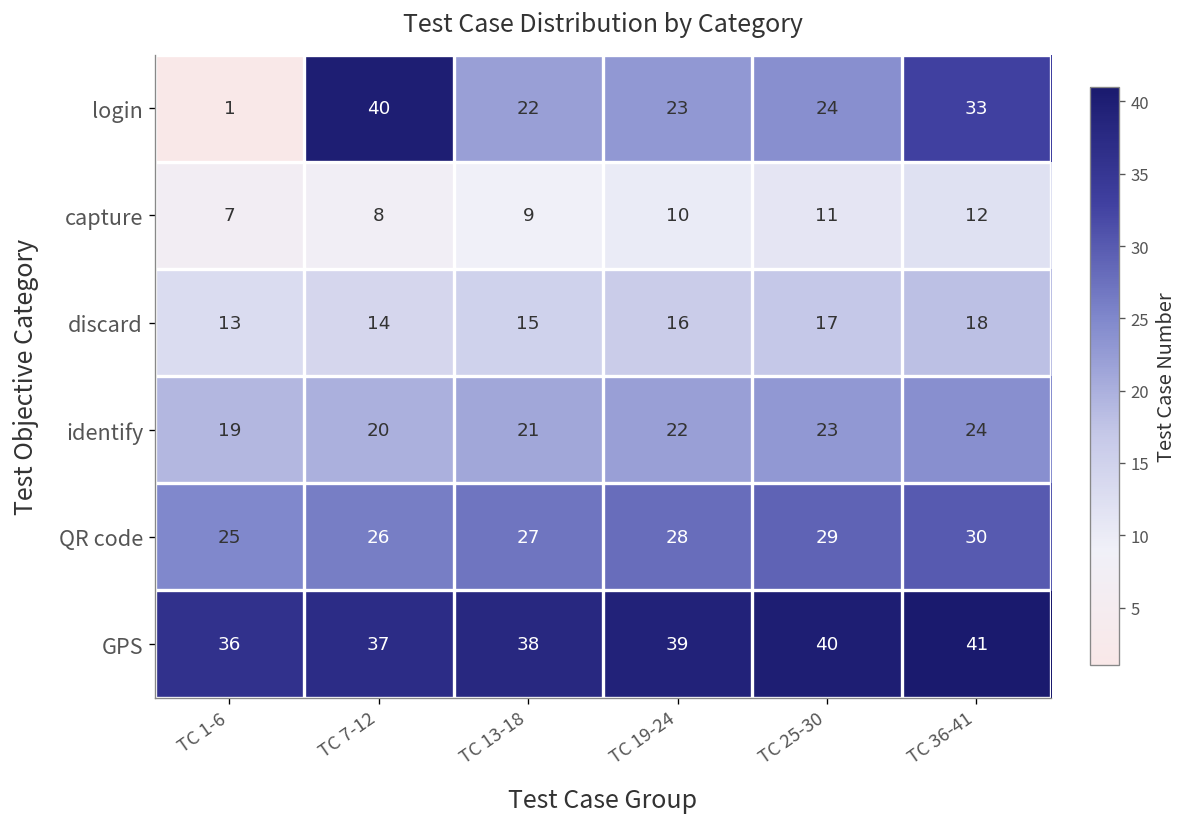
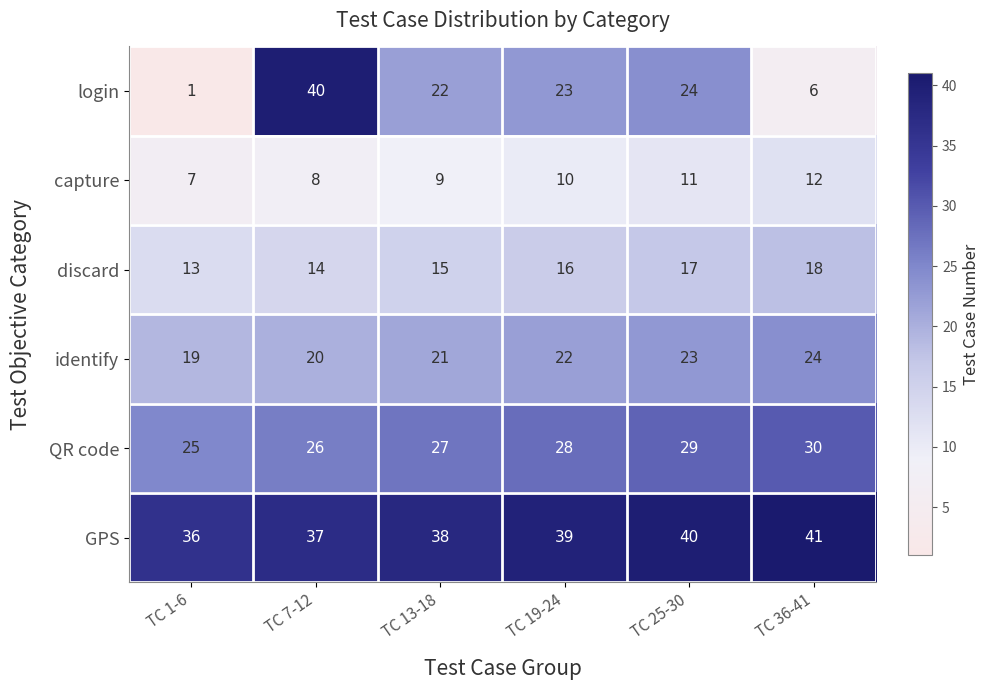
login, TC 36-41: 33 -> 6
